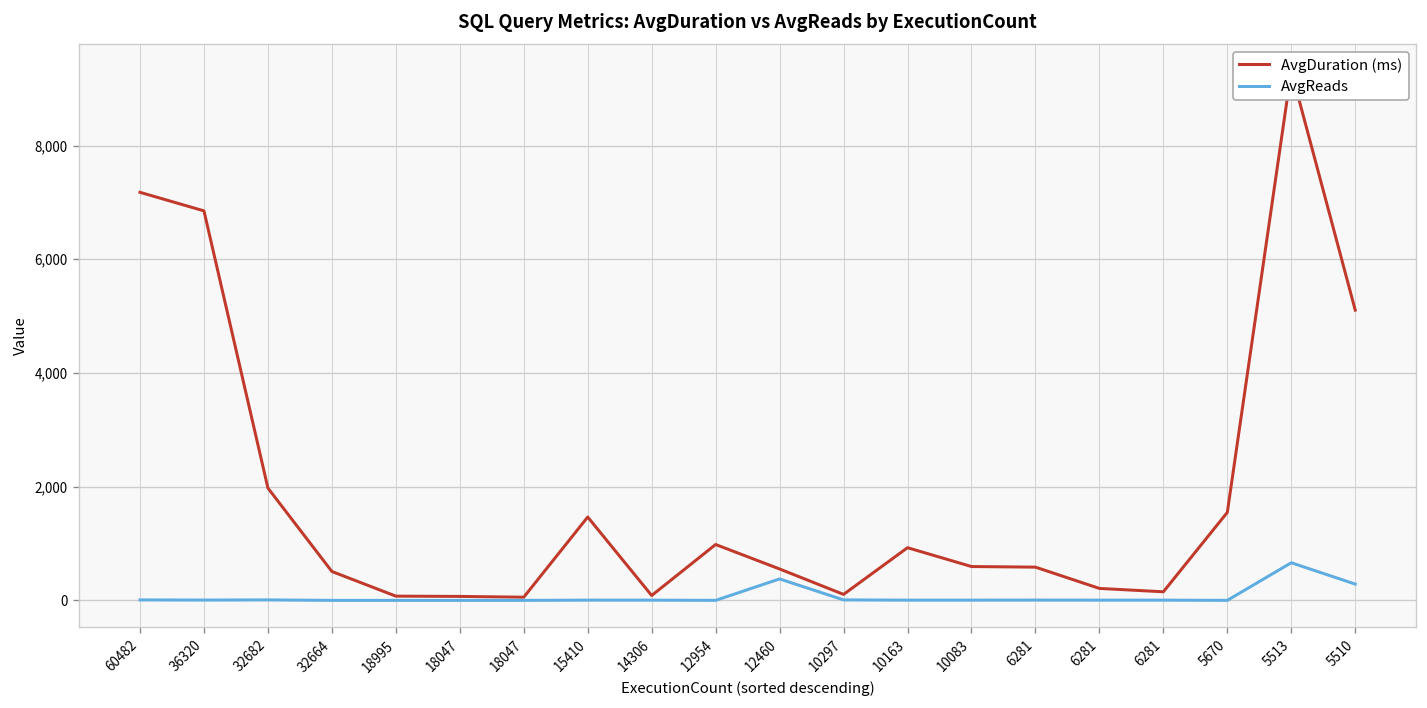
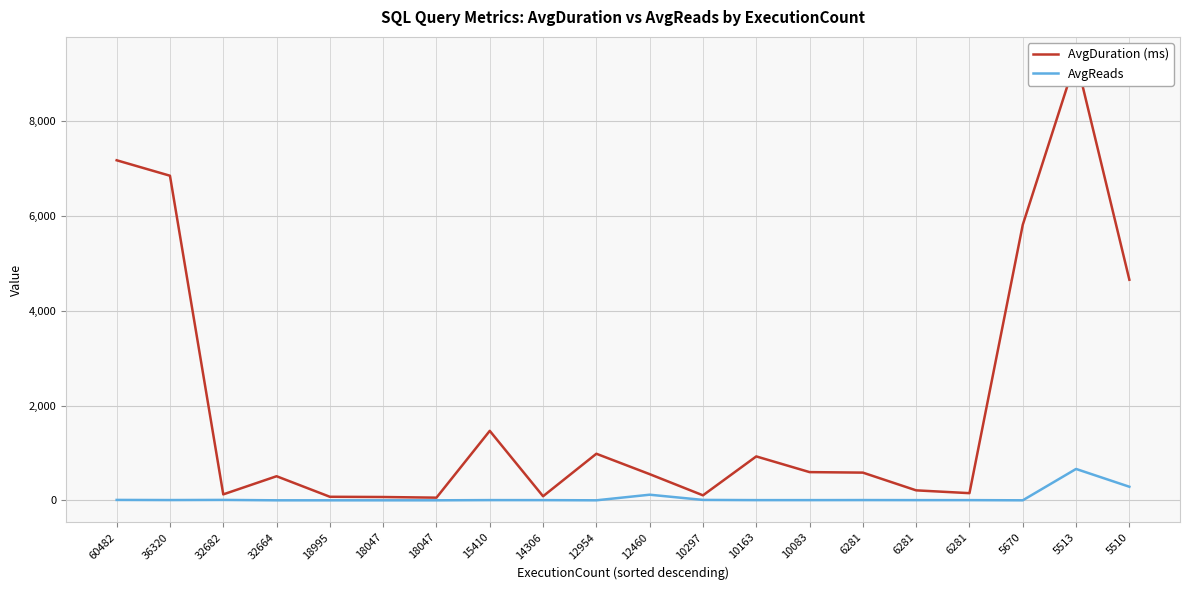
AvgDuration (ms), 32682: 2,000 -> 100
AvgReads, 12460: 400 -> 100
AvgDuration (ms), 5670: 1,500 -> 5,800
AvgDuration (ms), 5510: 5,100 -> 4,700
